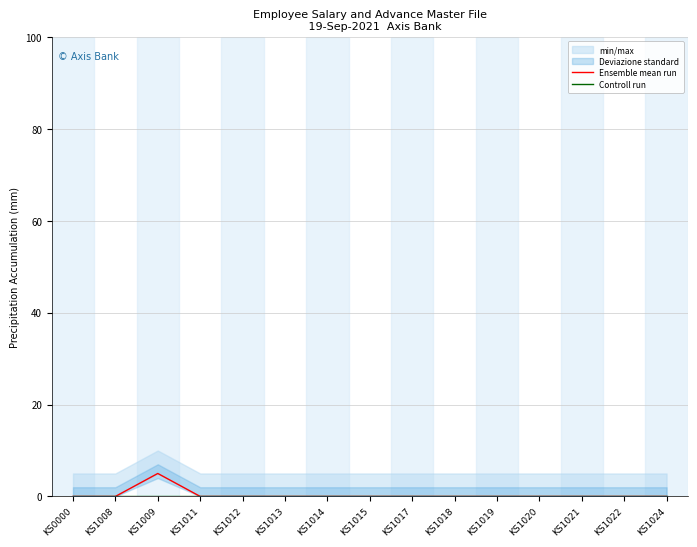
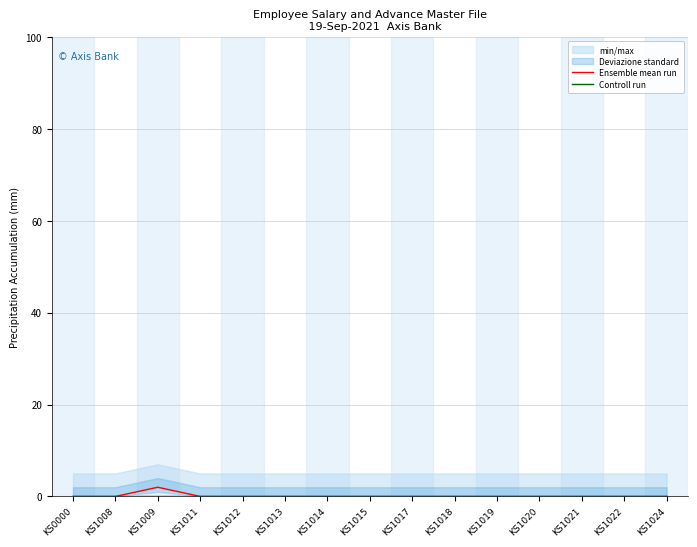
Ensemble mean run, KS1009: 5 -> 2
